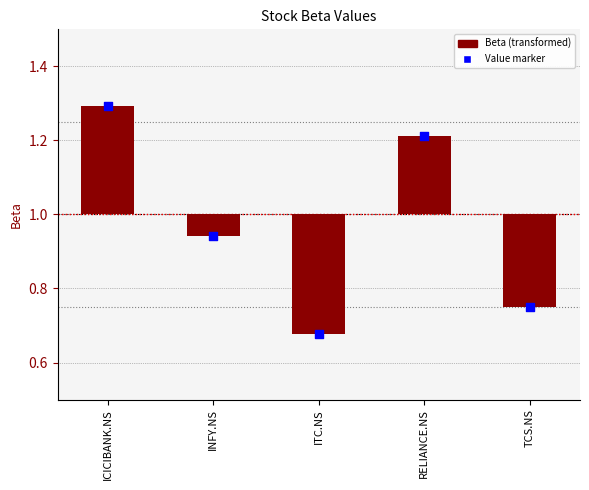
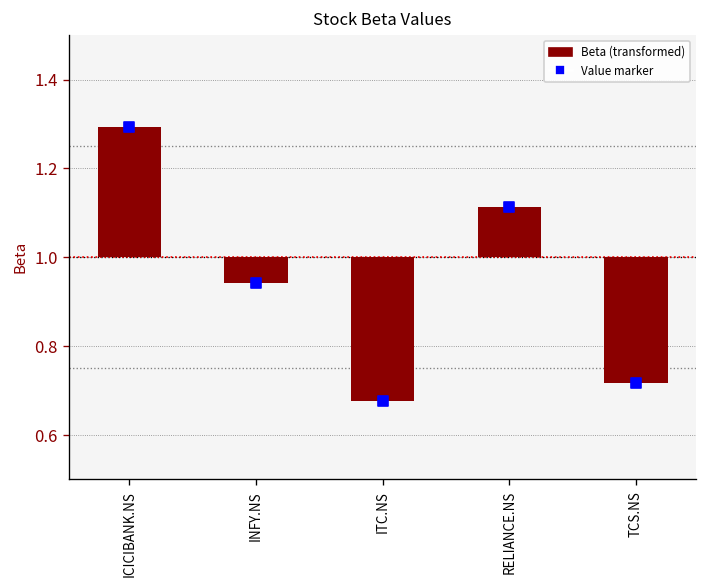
RELIANCE.NS: 1.21 -> 1.11
TCS.NS: 0.75 -> 0.72
